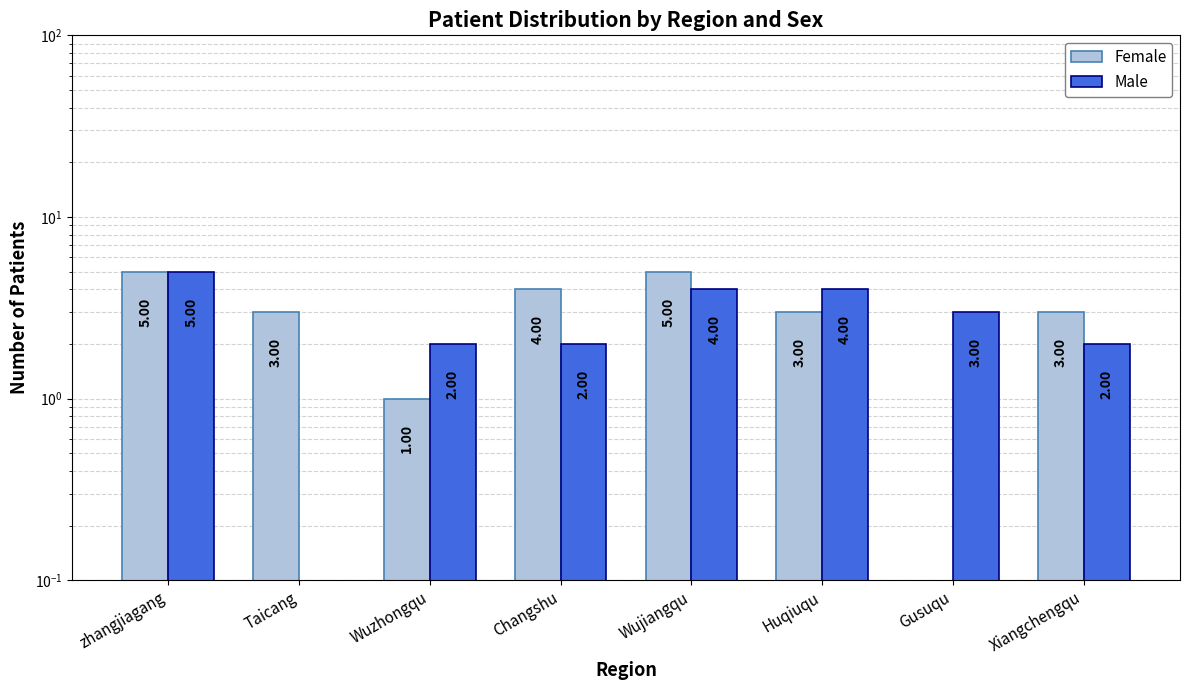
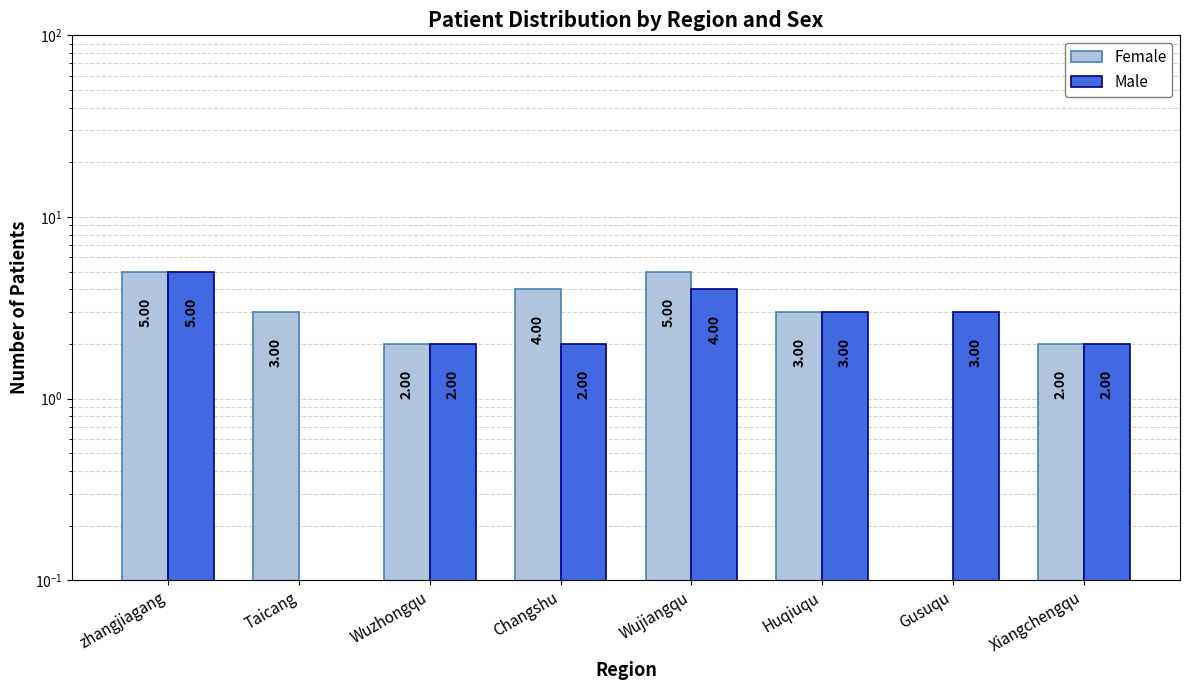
Female, Wuzhongqu: 1.00 -> 2.00
Male, Huqiuqu: 4.00 -> 3.00
Female, Xiangchengqu: 3.00 -> 2.00
